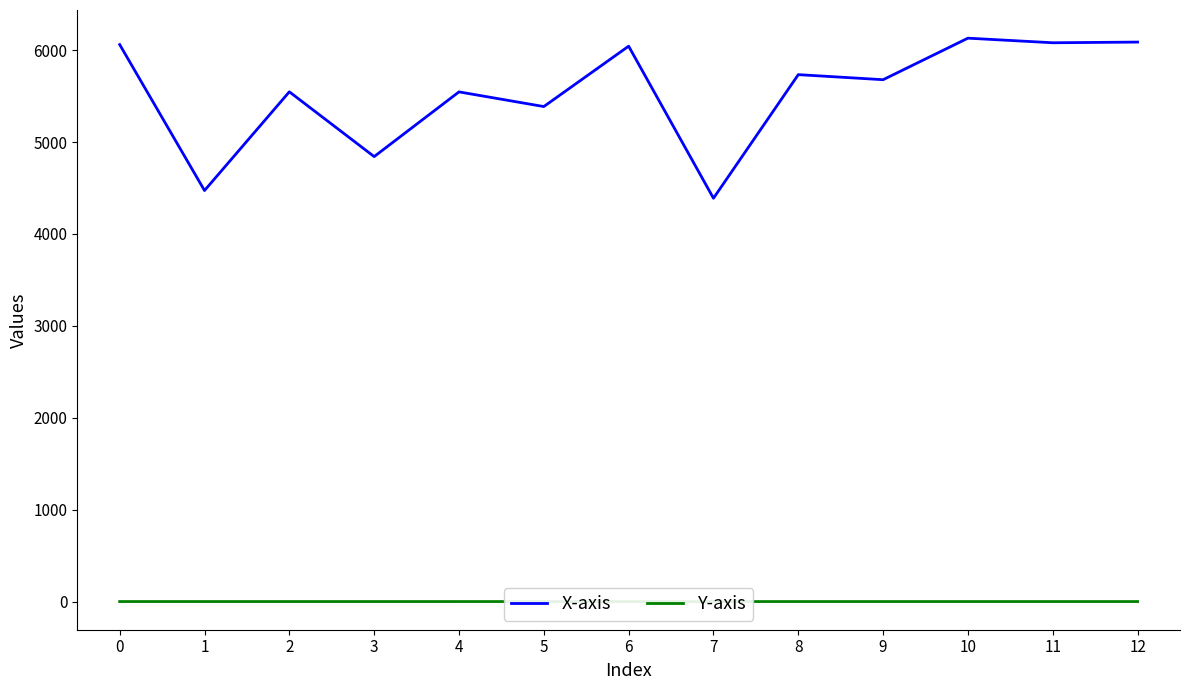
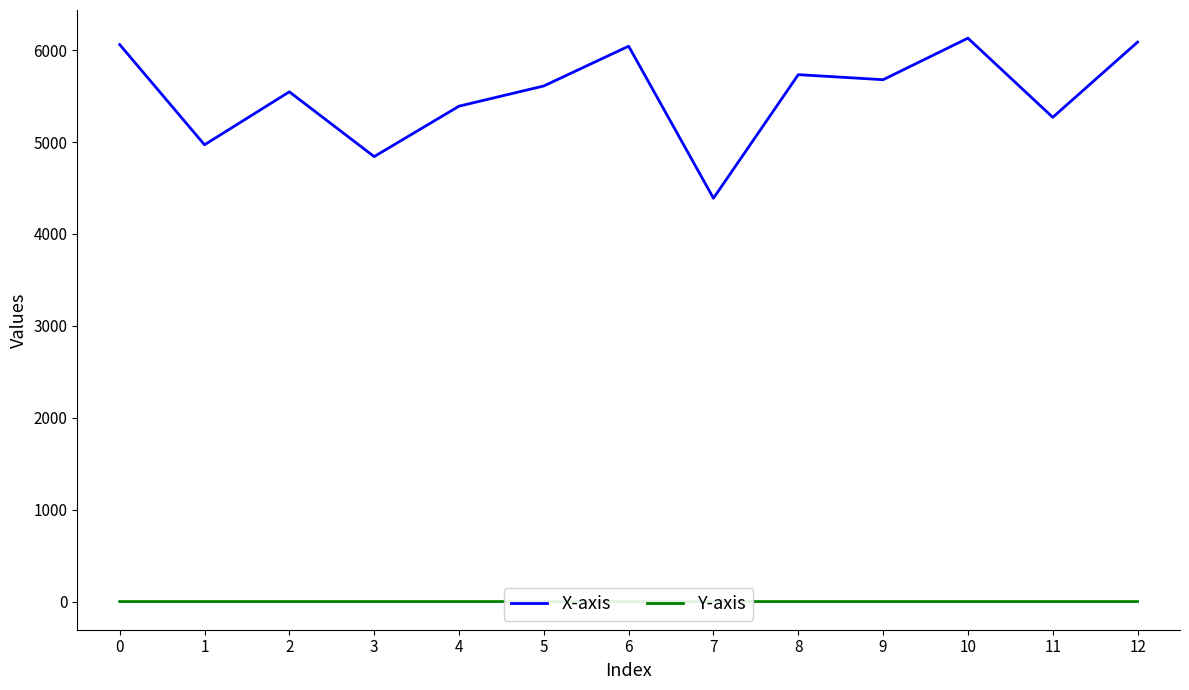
X-axis, 1: 4500 -> 5000
X-axis, 4: 5500 -> 5400
X-axis, 5: 5400 -> 5600
X-axis, 11: 6100 -> 5300
